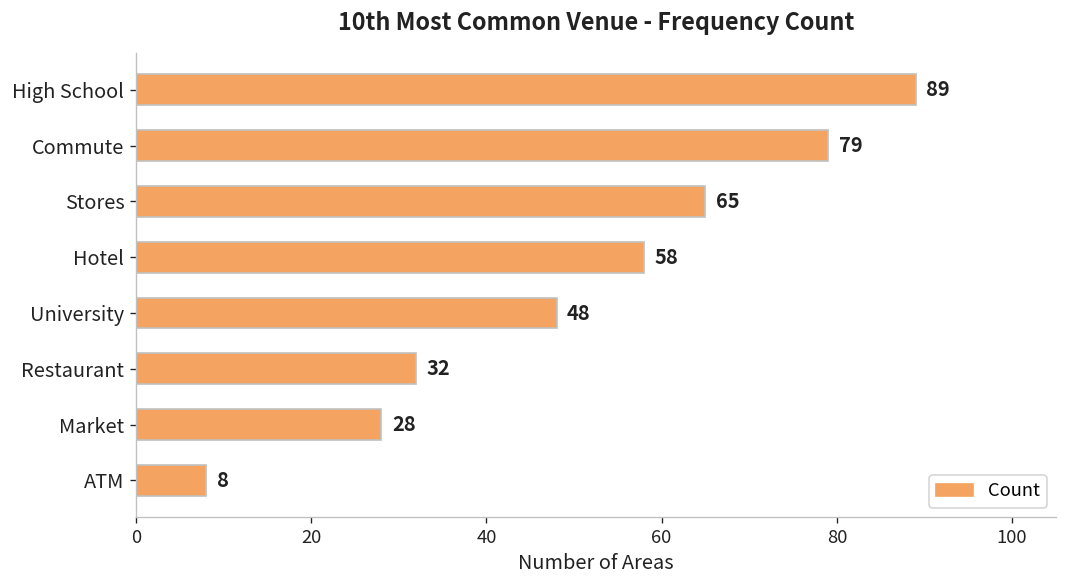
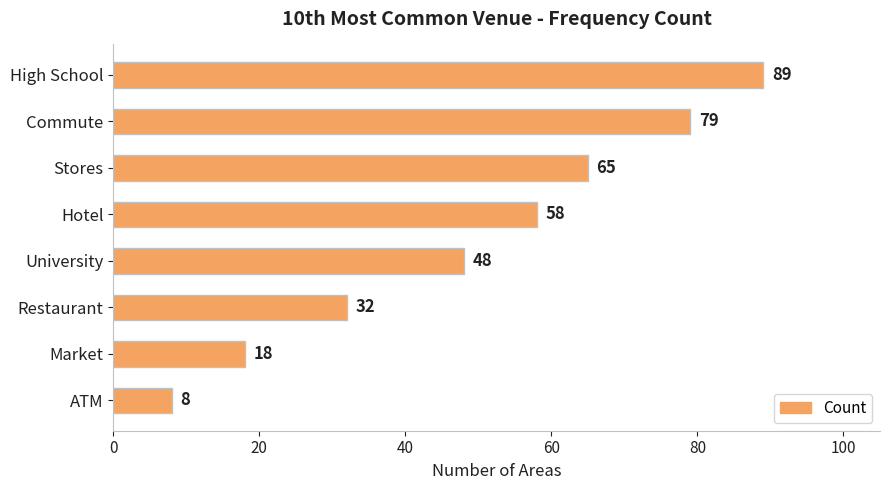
Market: 28 -> 18
